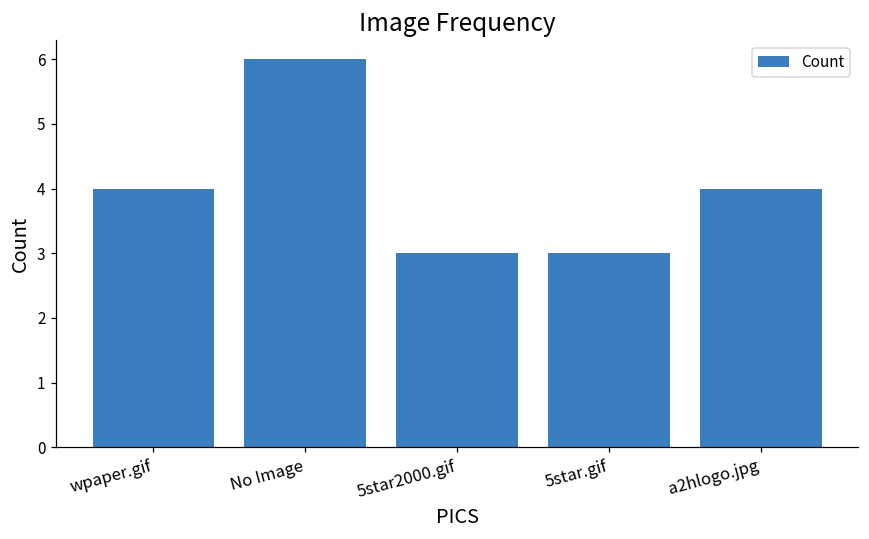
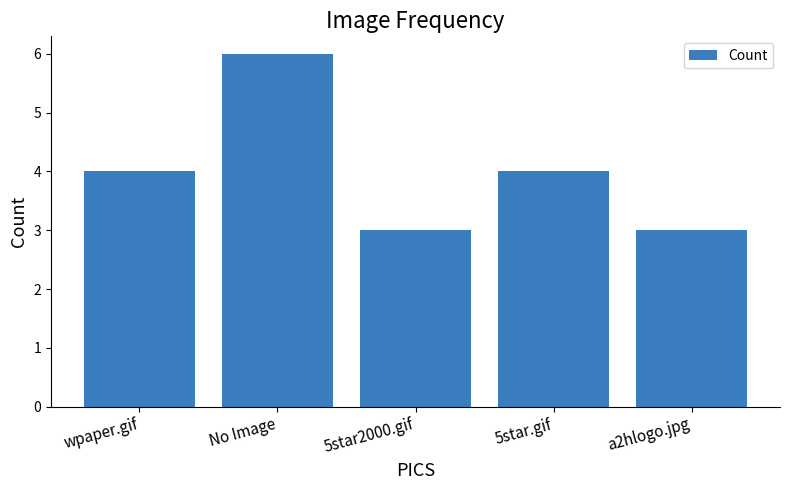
5star.gif: 3 -> 4
a2hlogo.jpg: 4 -> 3
